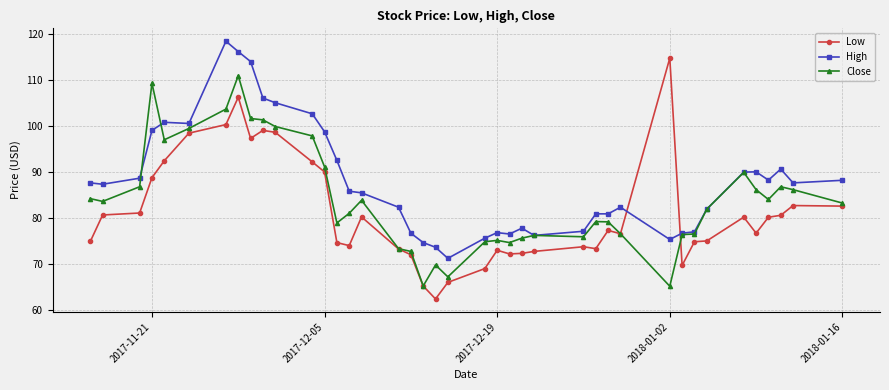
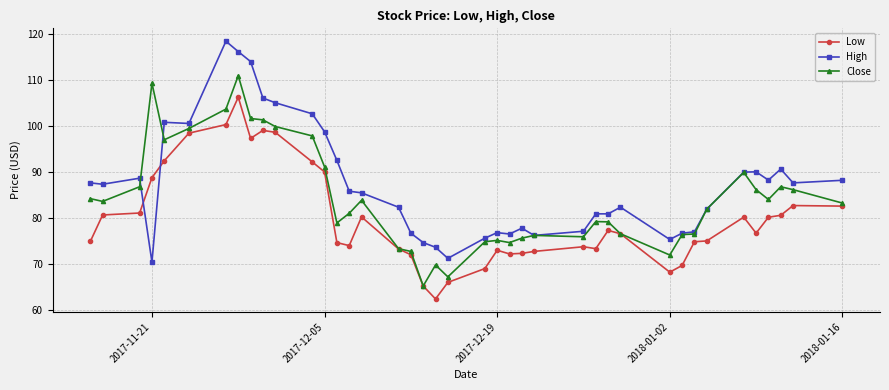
High, 2017-11-21: 99 -> 70
Low, 2018-01-02: 115 -> 68
Close, 2018-01-02: 65 -> 72
